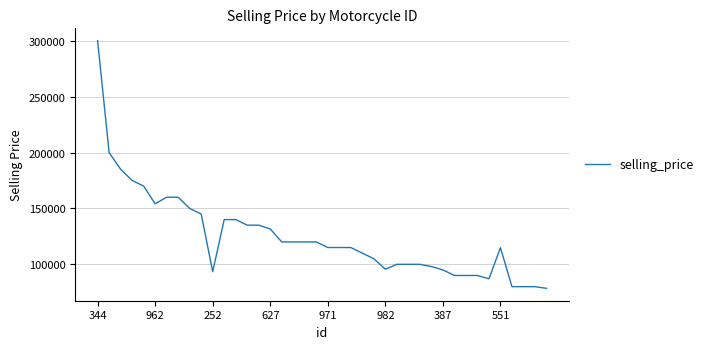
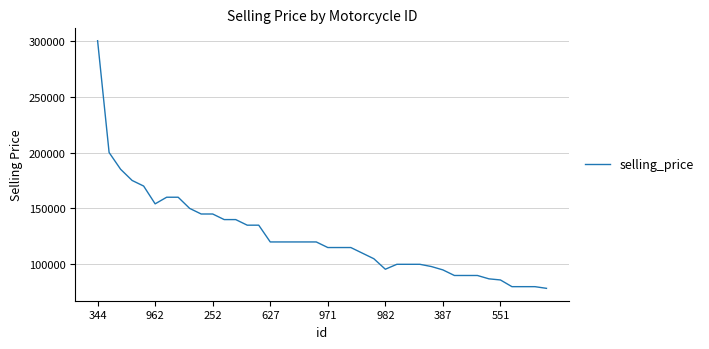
252: 93000 -> 145000
627: 132000 -> 120000
551: 115000 -> 86000
